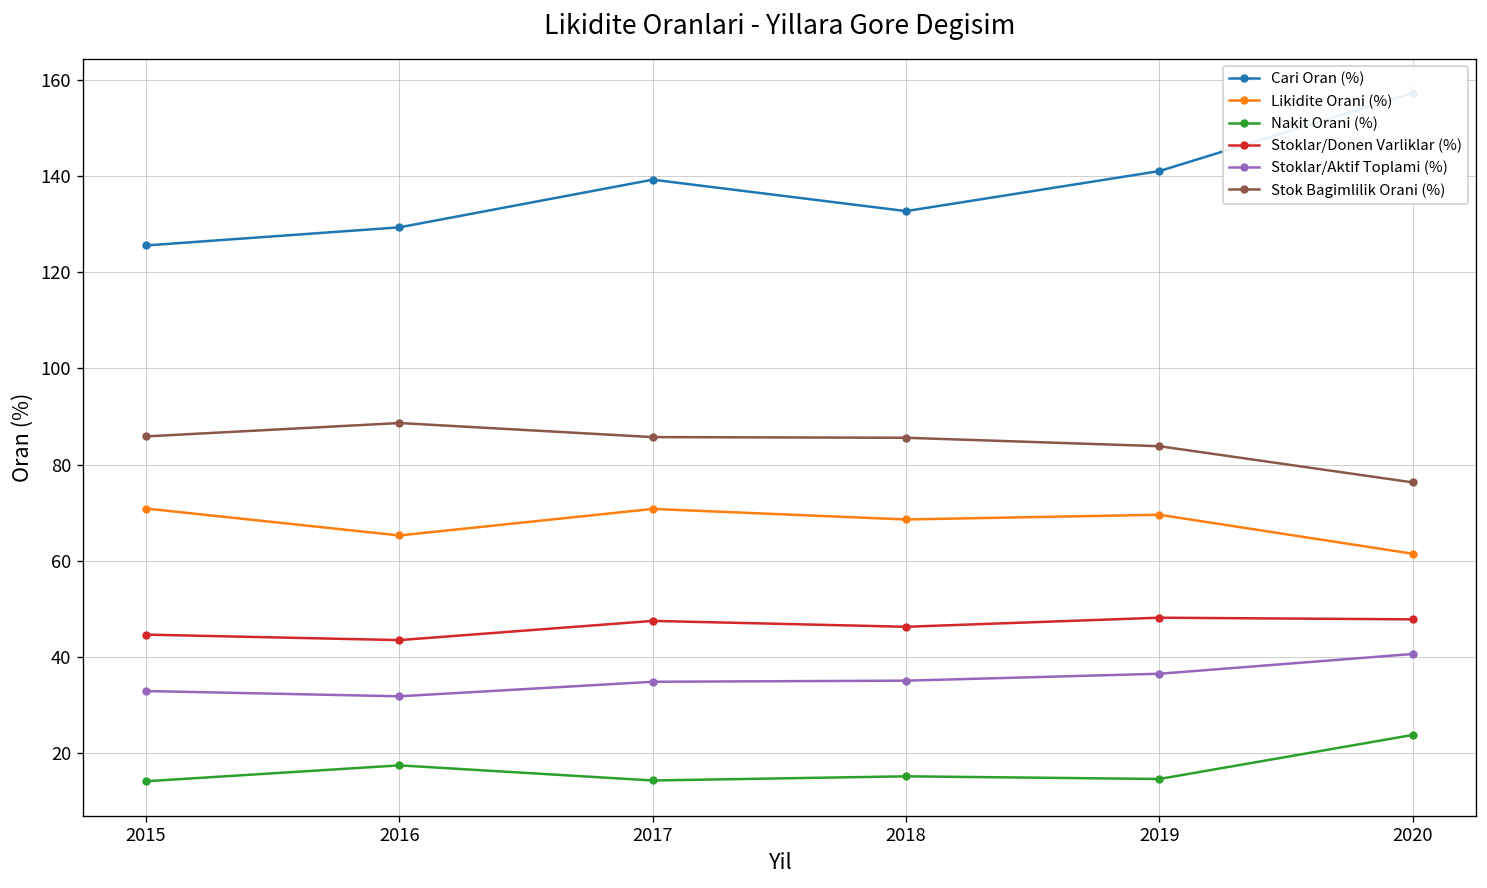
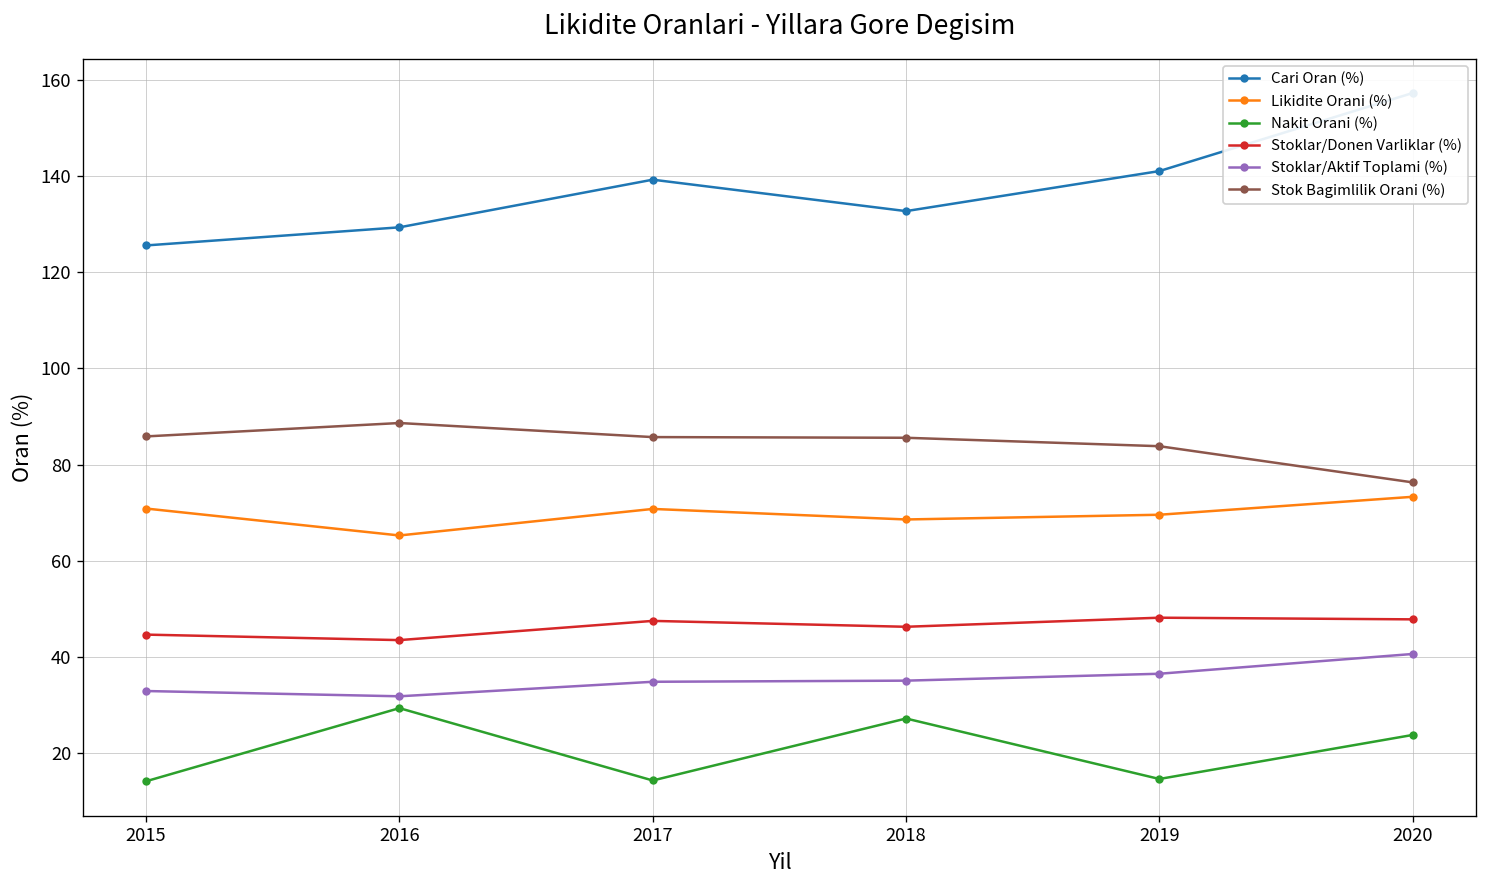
Nakit Orani (%), 2016: 17 -> 29
Nakit Orani (%), 2018: 15 -> 27
Likidite Orani (%), 2020: 61 -> 73
